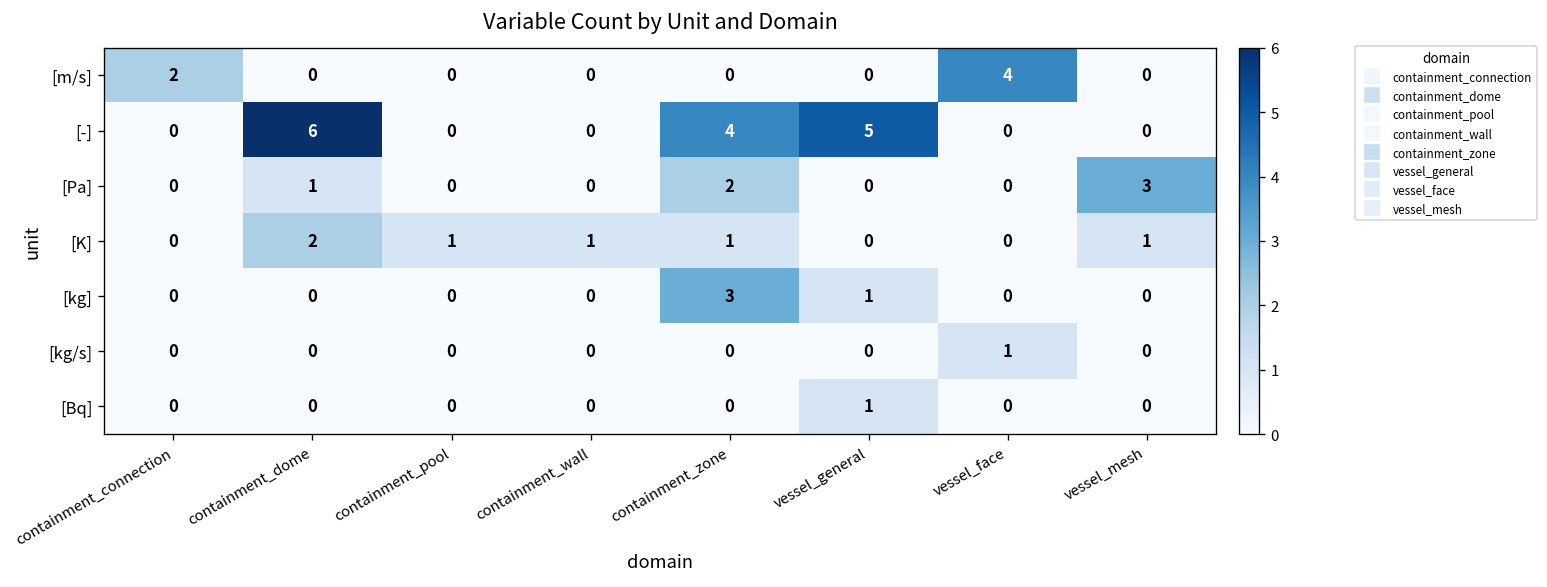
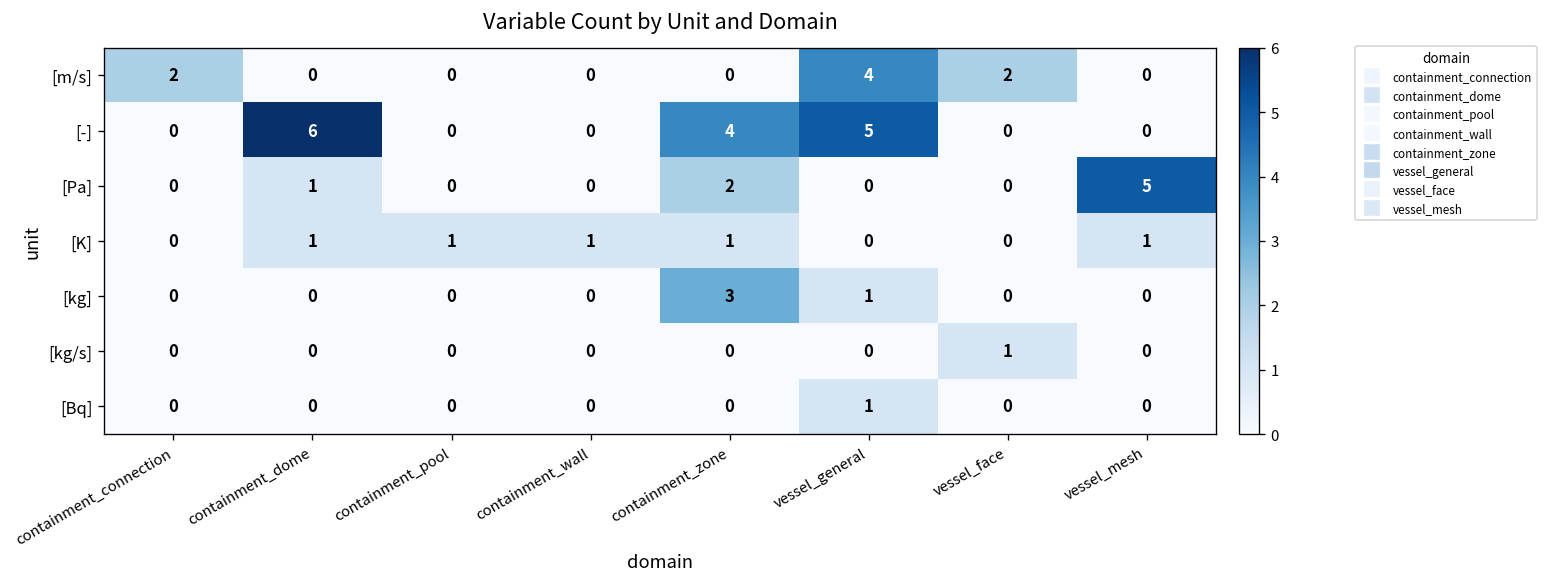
[m/s], vessel_general: 0 -> 4
[m/s], vessel_face: 4 -> 2
[Pa], vessel_mesh: 3 -> 5
[K], containment_dome: 2 -> 1
